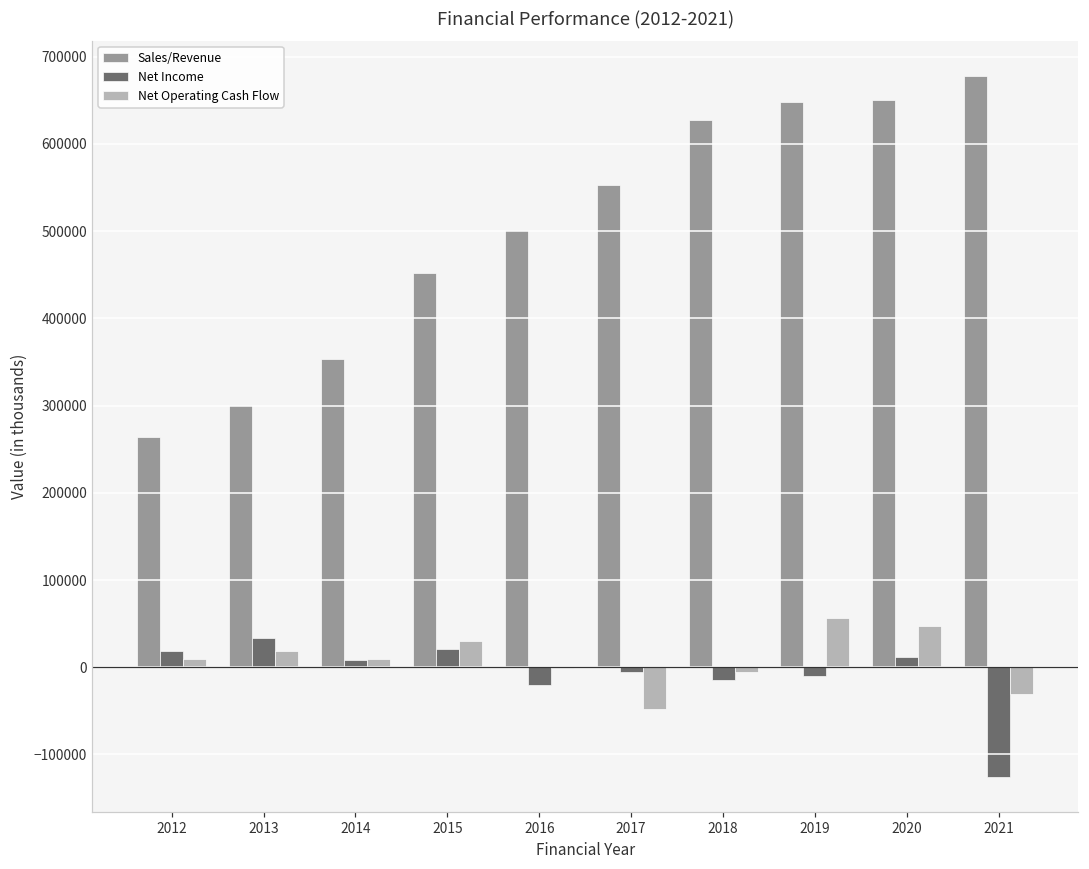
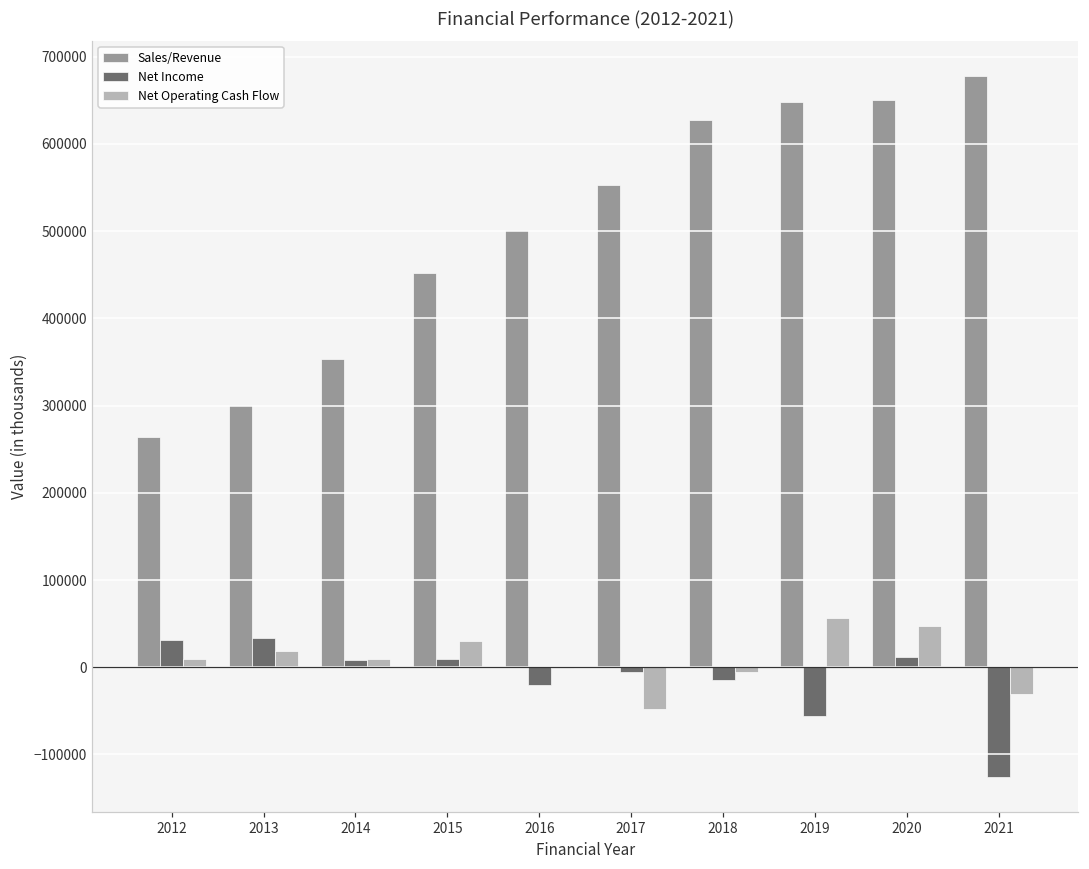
Net Income, 2012: 20000 -> 30000
Net Income, 2015: 20000 -> 10000
Net Income, 2019: -10000 -> -60000
